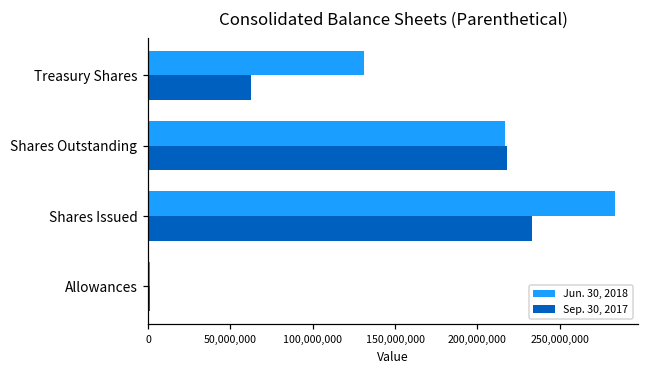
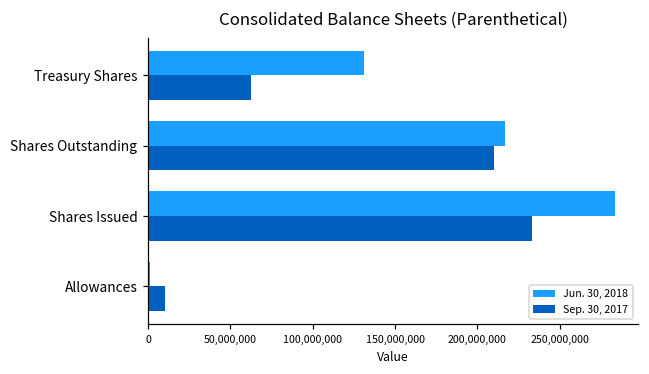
Sep. 30, 2017, Shares Outstanding: 218,000,000 -> 210,000,000
Sep. 30, 2017, Allowances: 1,000,000 -> 11,000,000
